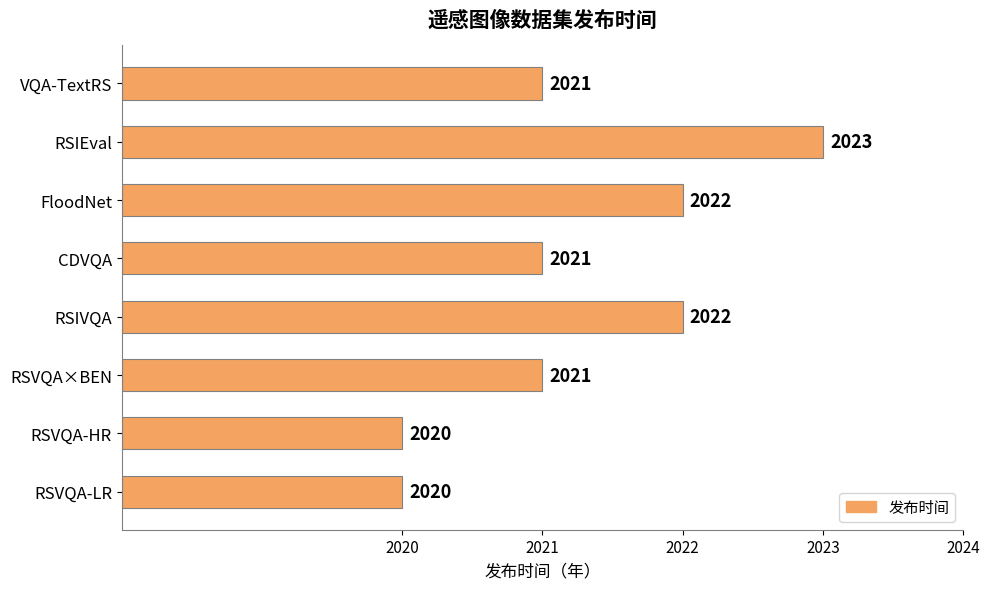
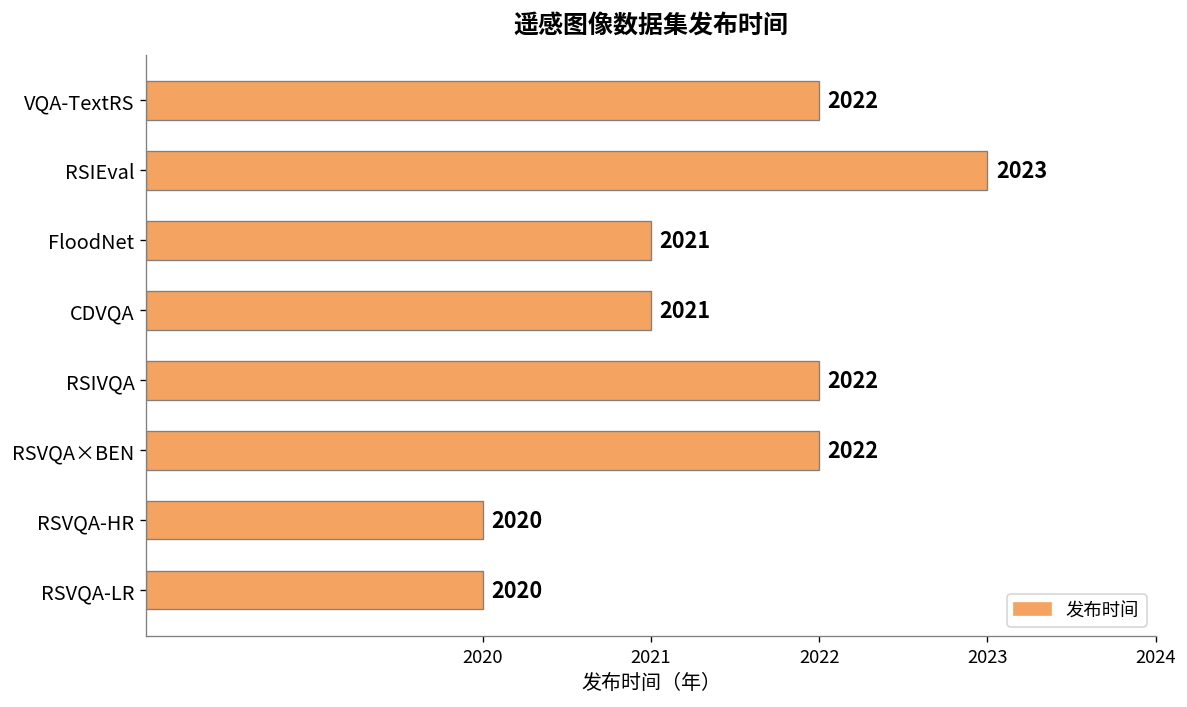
VQA-TextRS: 2021 -> 2022
FloodNet: 2022 -> 2021
RSVQA×BEN: 2021 -> 2022
